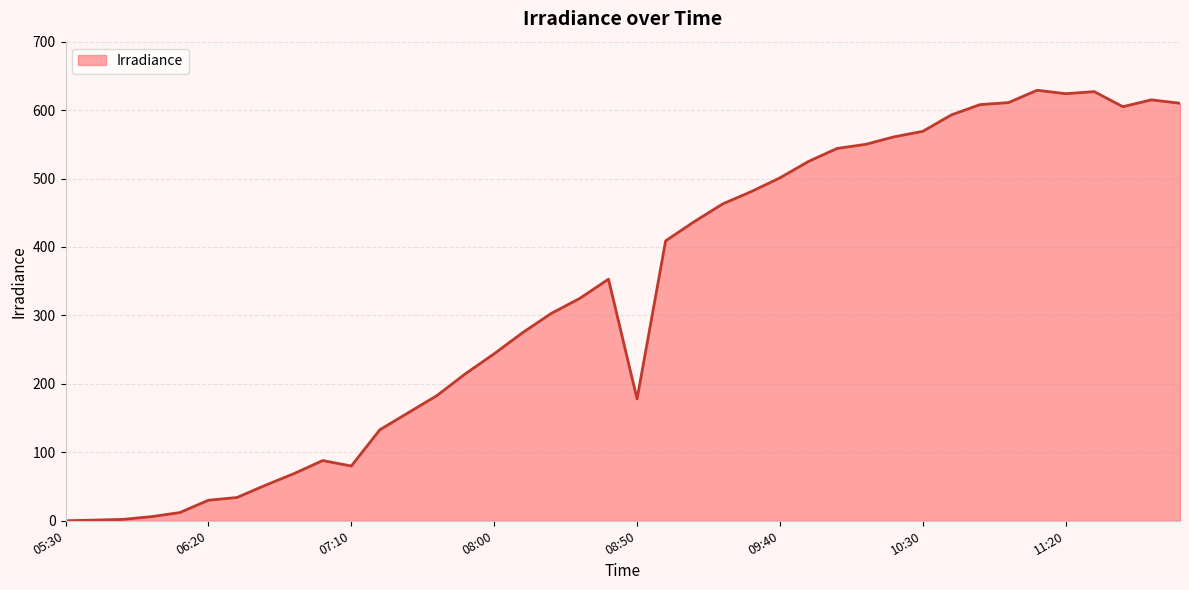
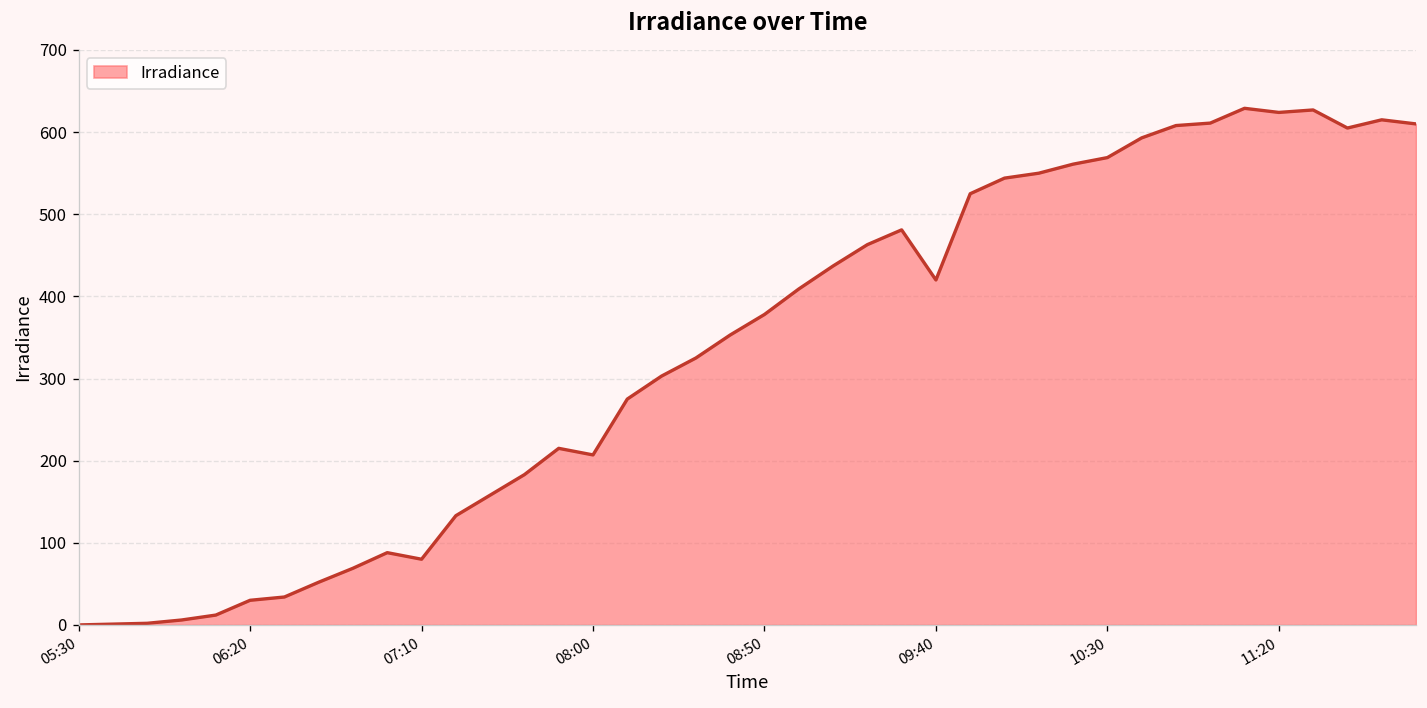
08:00: 240 -> 210
08:50: 180 -> 380
09:40: 500 -> 420
